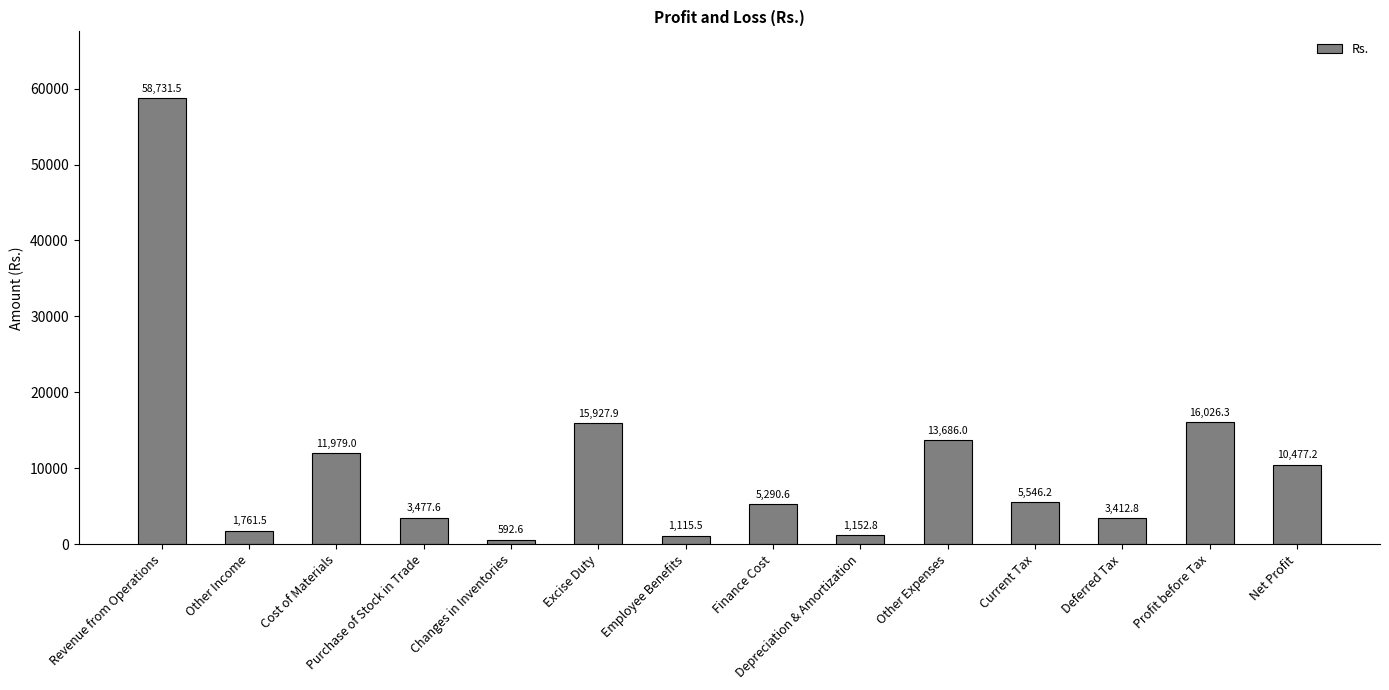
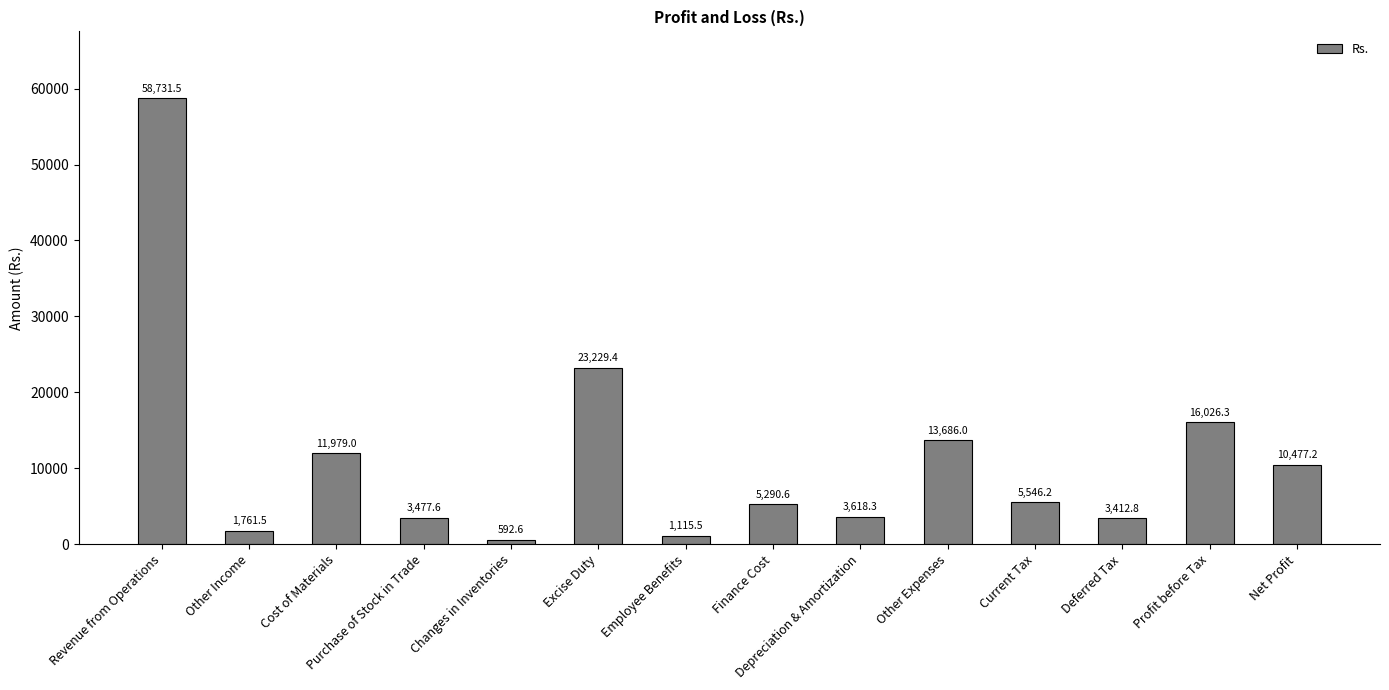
Excise Duty: 15,927.9 -> 23,229.4
Depreciation & Amortization: 1,152.8 -> 3,618.3
